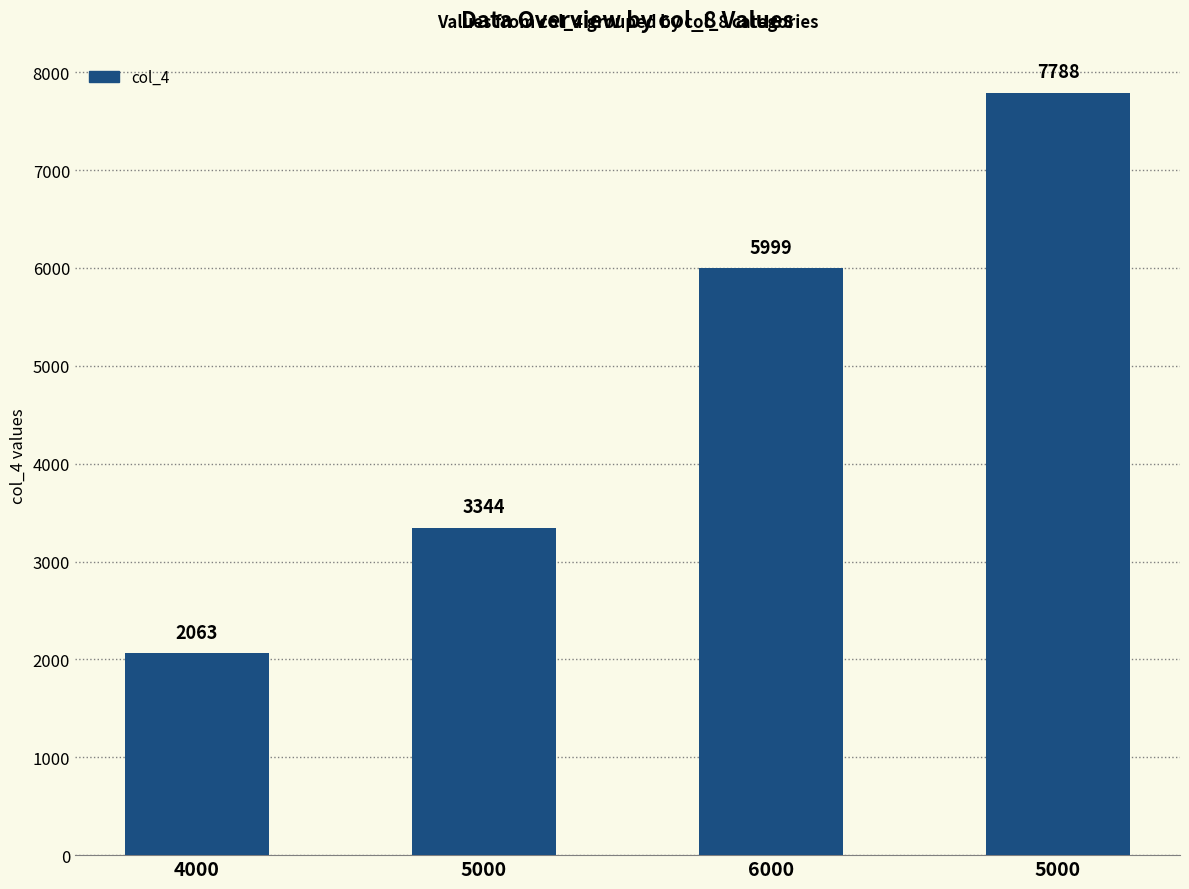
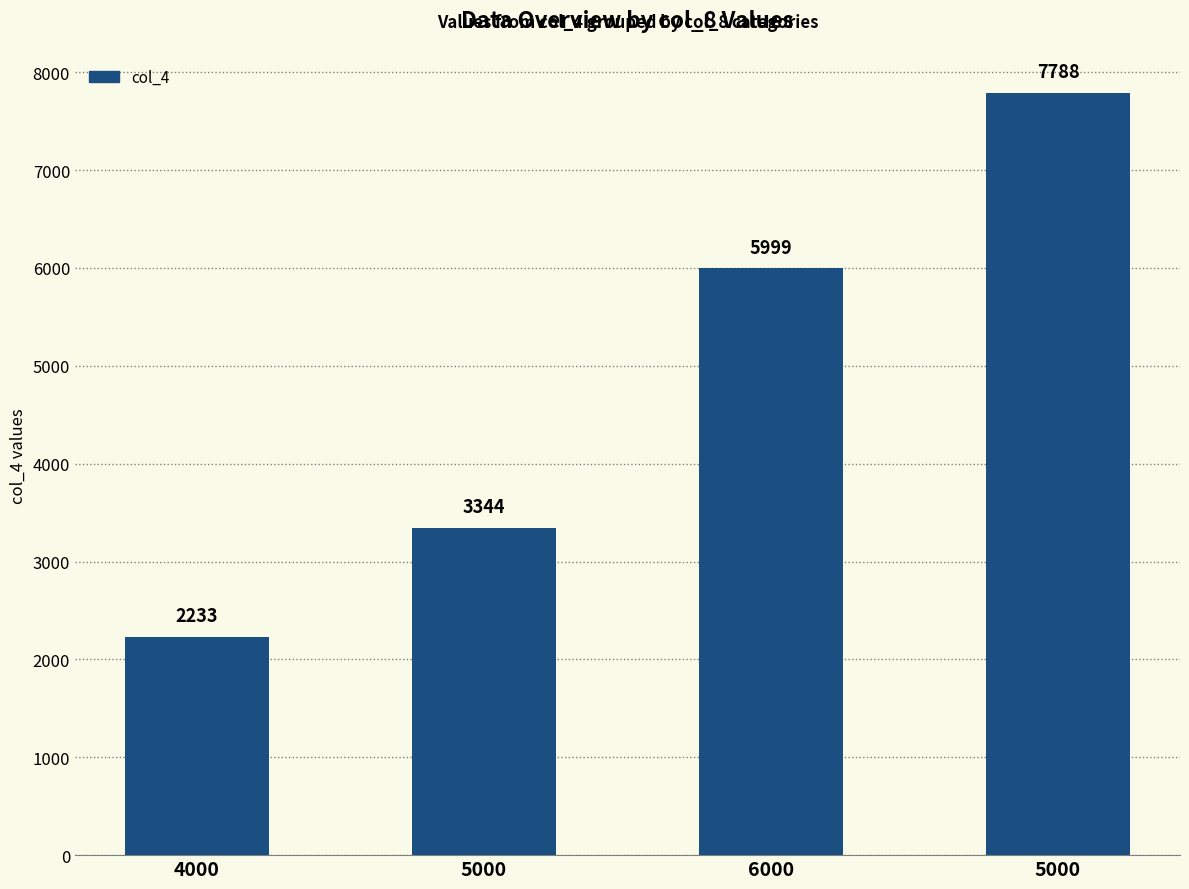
4000: 2063 -> 2233
